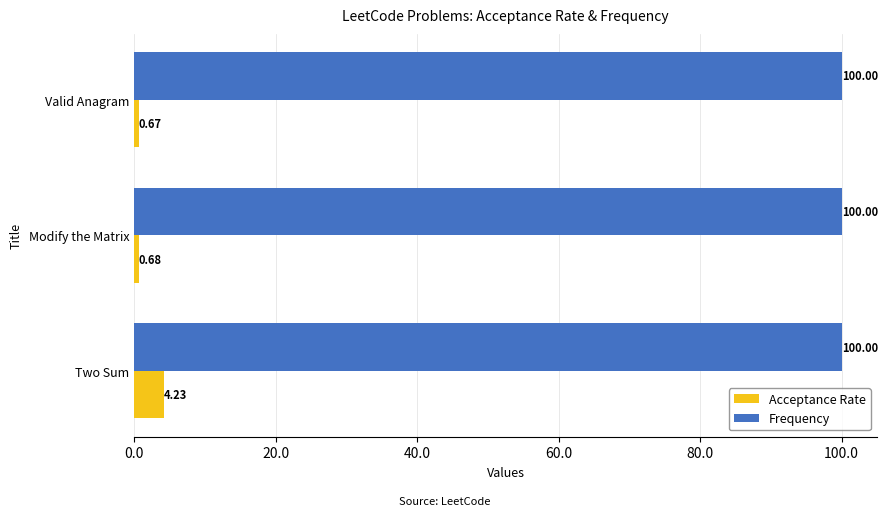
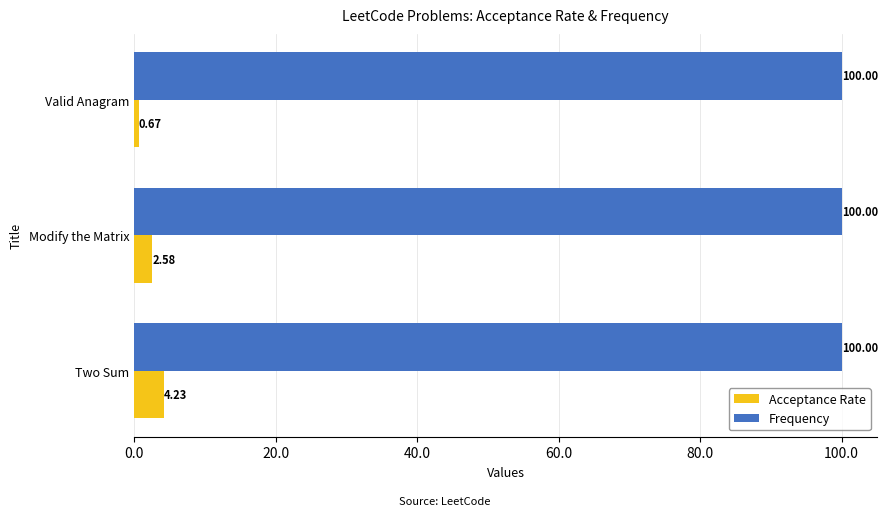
Acceptance Rate, Modify the Matrix: 0.68 -> 2.58
